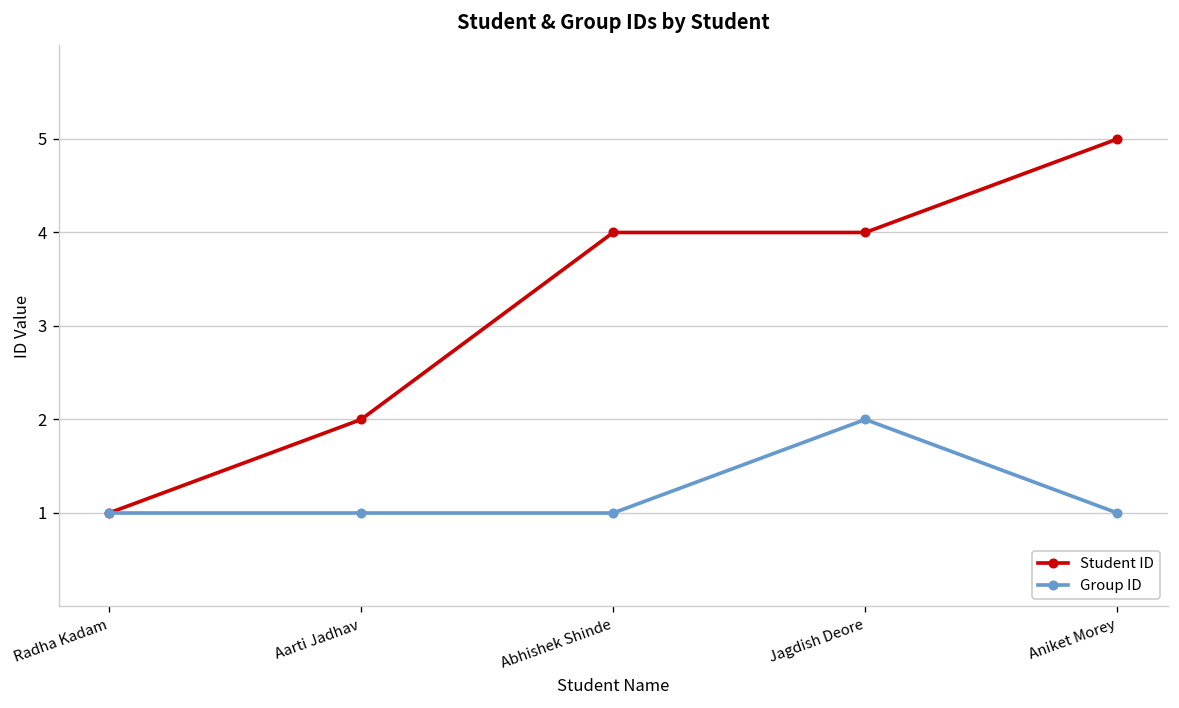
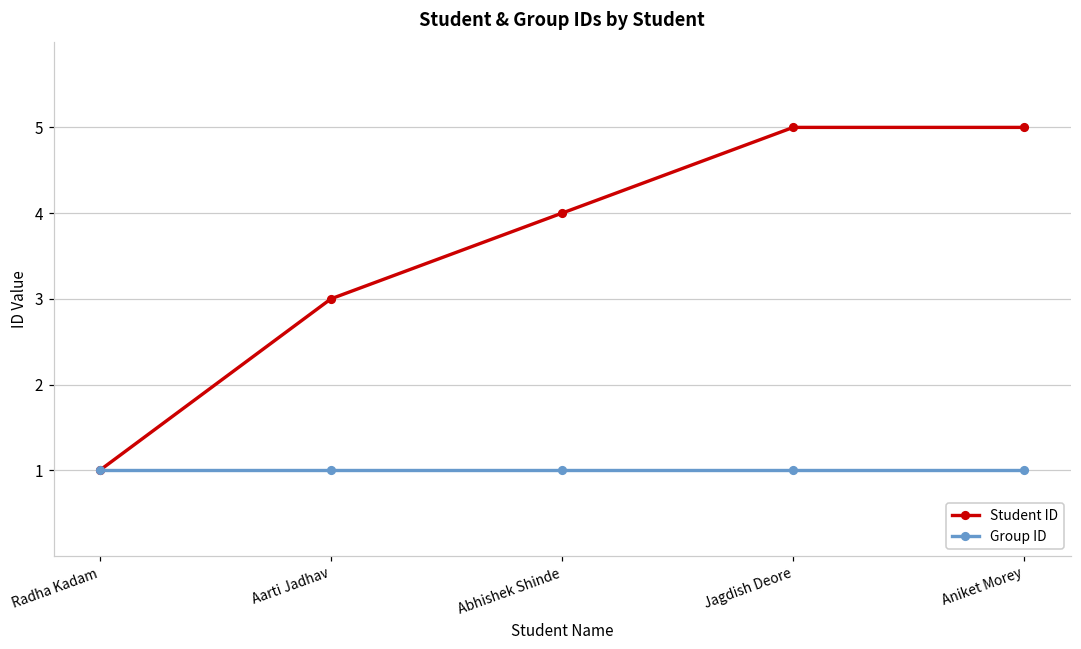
Student ID, Aarti Jadhav: 2 -> 3
Student ID, Jagdish Deore: 4 -> 5
Group ID, Jagdish Deore: 2 -> 1
